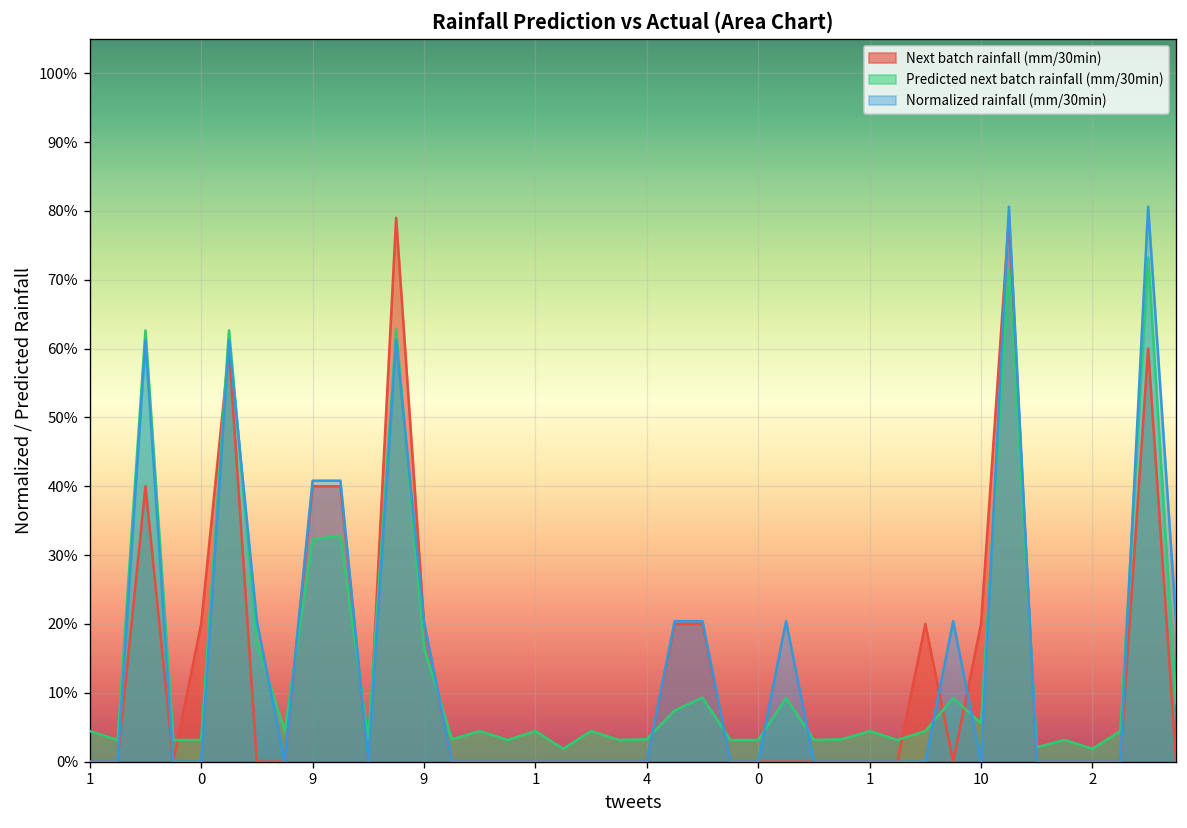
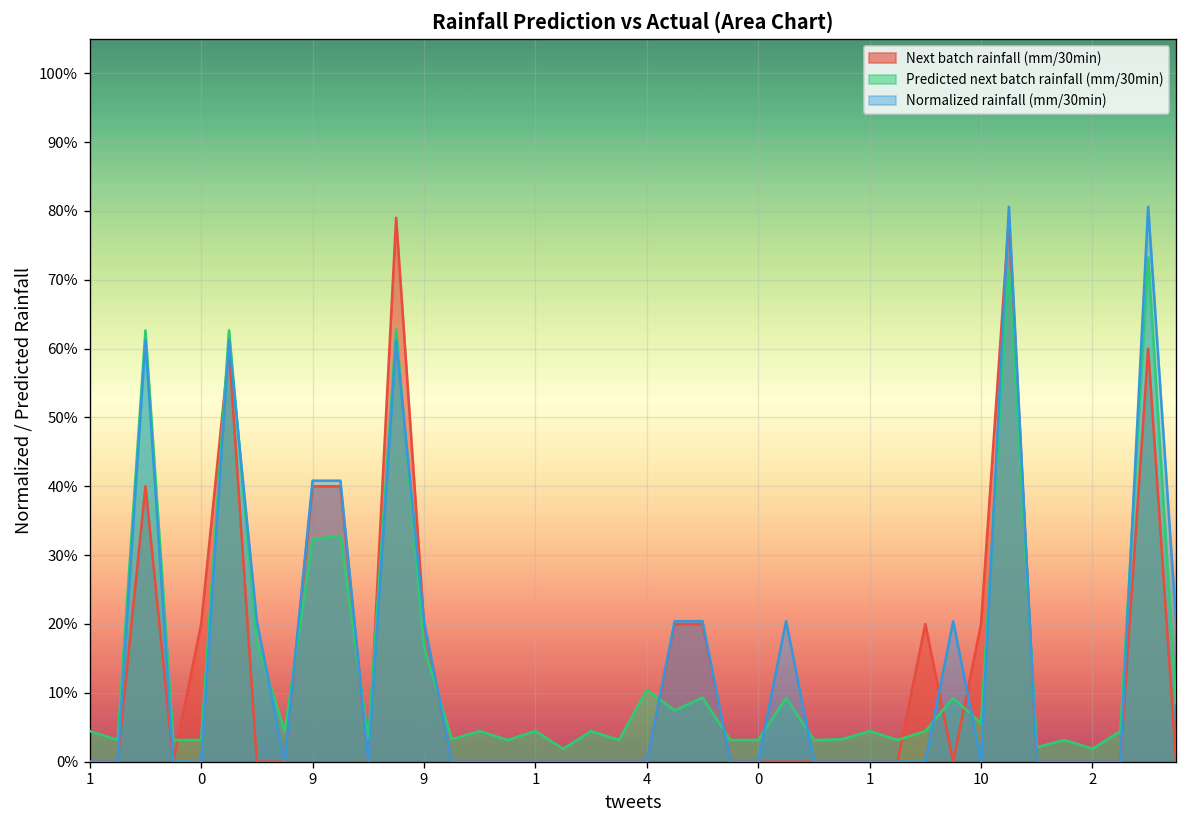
Predicted next batch rainfall (mm/30min), 4: 3% -> 10%
